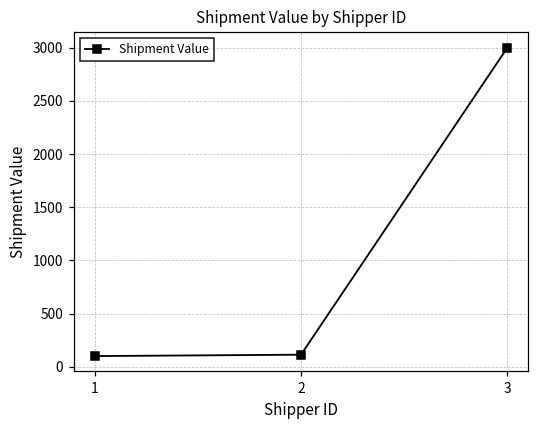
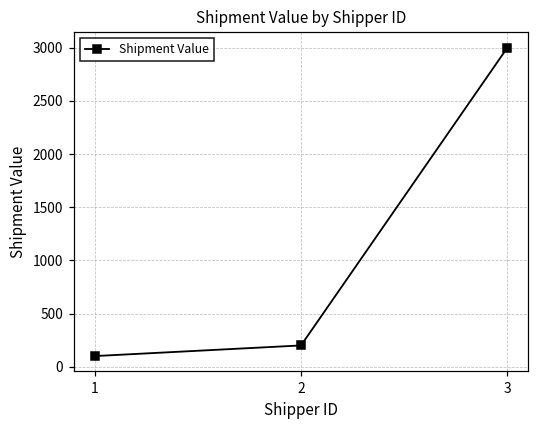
2: 100 -> 200
